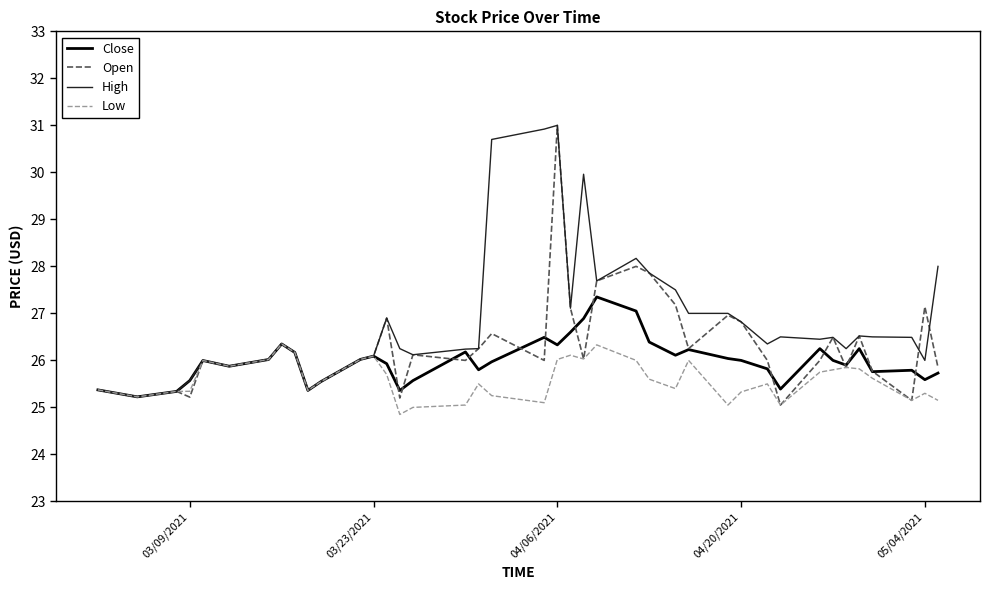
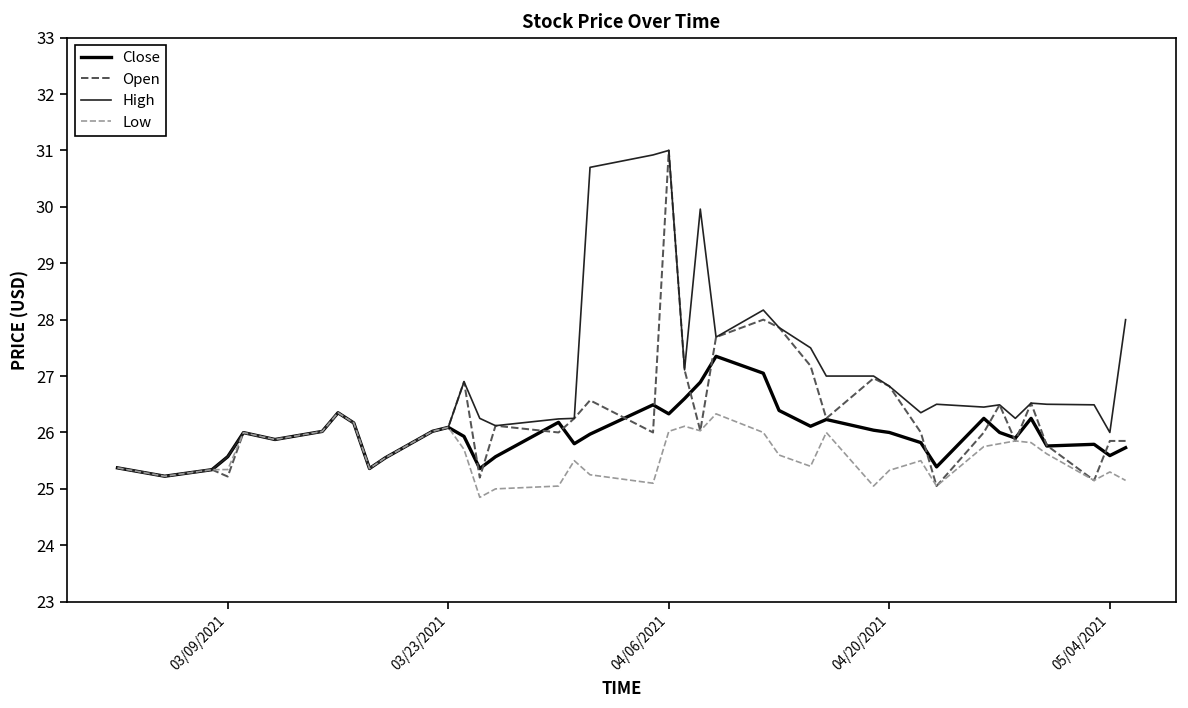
Open, 05/04/2021: 27.1 -> 25.9
